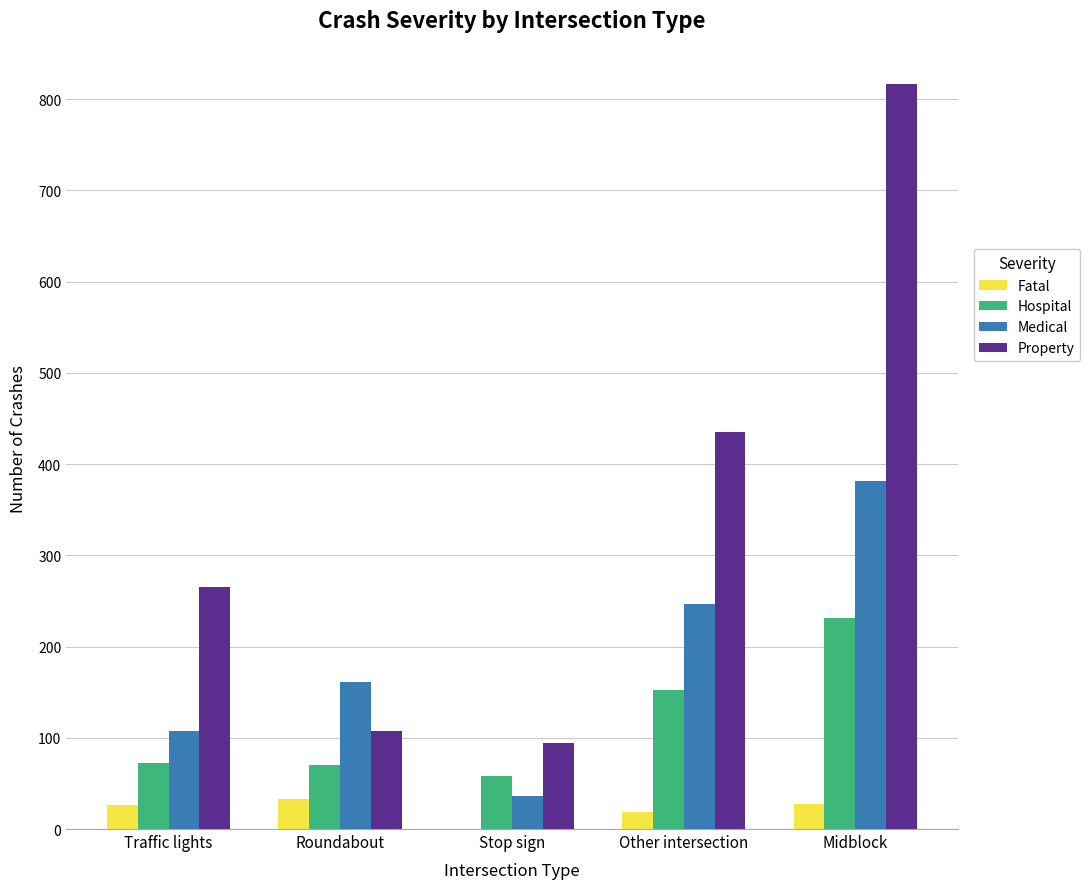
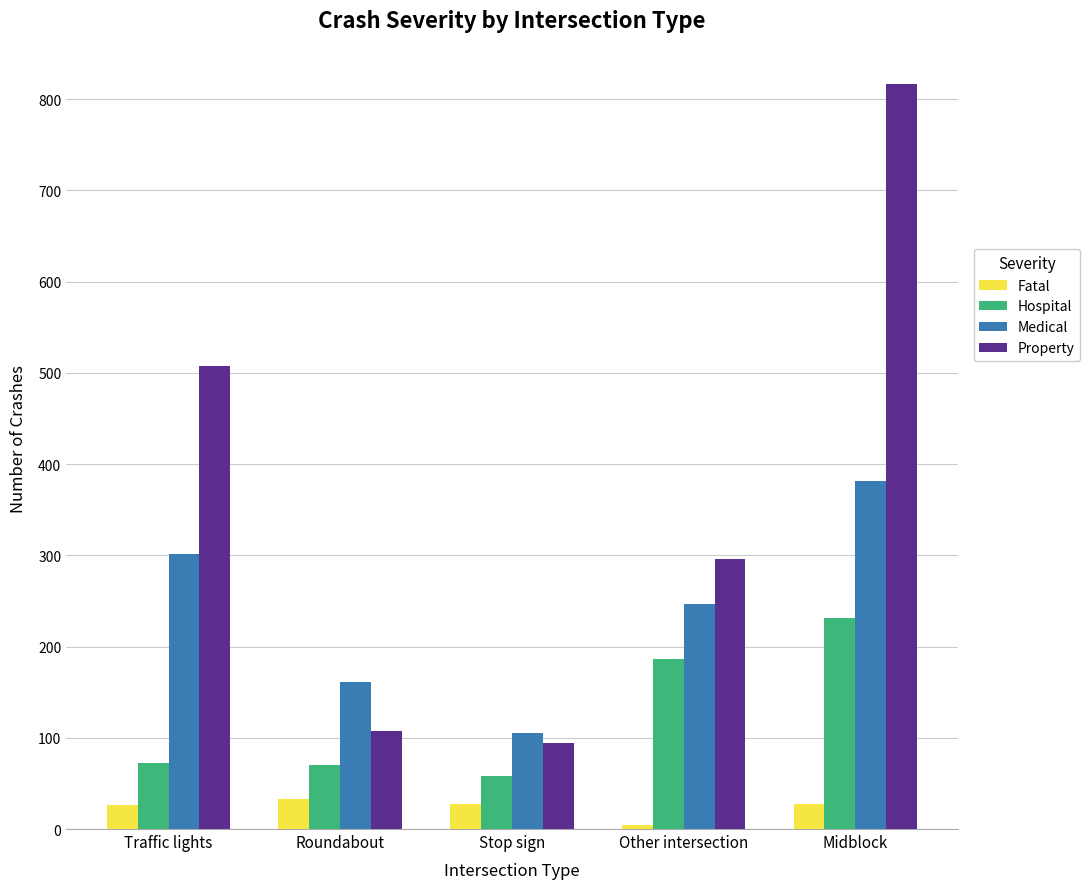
Medical, Traffic lights: 110 -> 300
Property, Traffic lights: 270 -> 510
Fatal, Stop sign: 0 -> 30
Medical, Stop sign: 40 -> 110
Fatal, Other intersection: 20 -> 0
Hospital, Other intersection: 150 -> 190
Property, Other intersection: 440 -> 300
